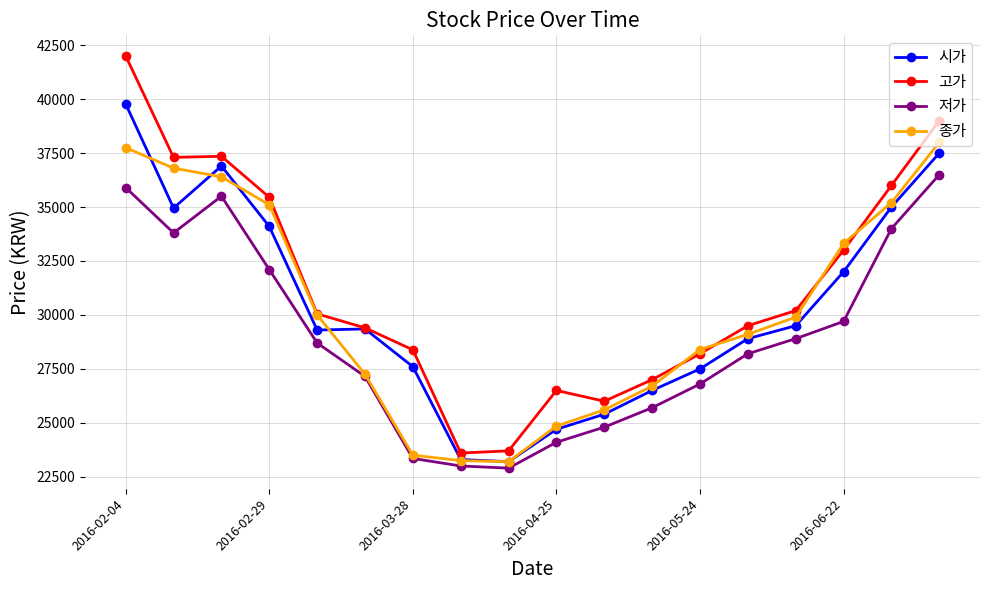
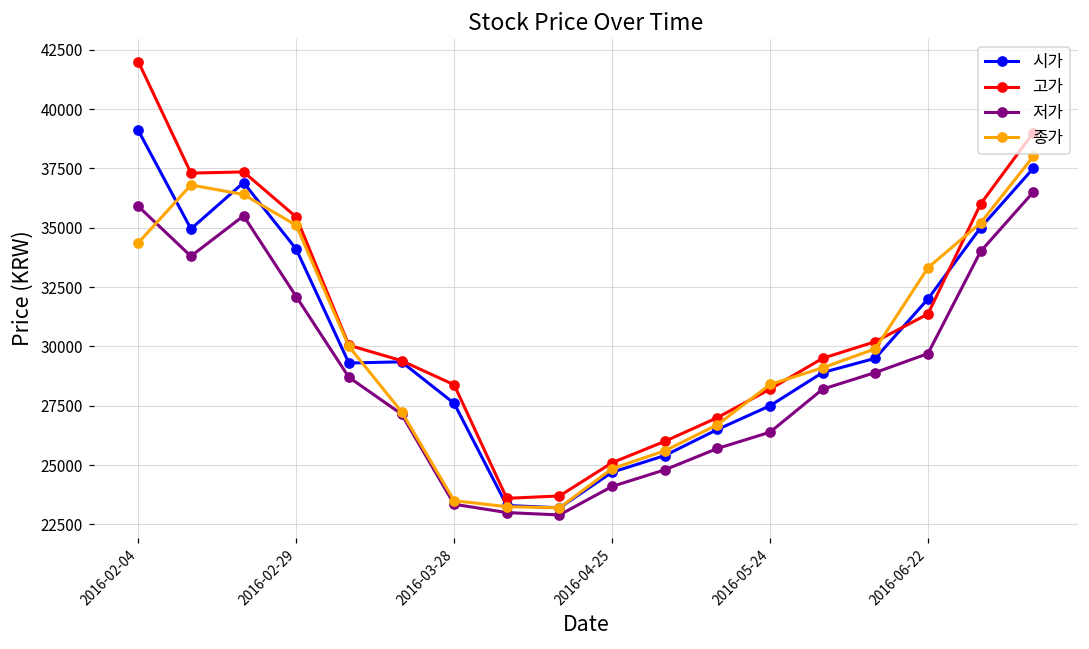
시가, 2016-02-04: 39800 -> 39100
종가, 2016-02-04: 37800 -> 34400
고가, 2016-04-25: 26500 -> 25100
저가, 2016-05-24: 26800 -> 26400
고가, 2016-06-22: 33000 -> 31400
